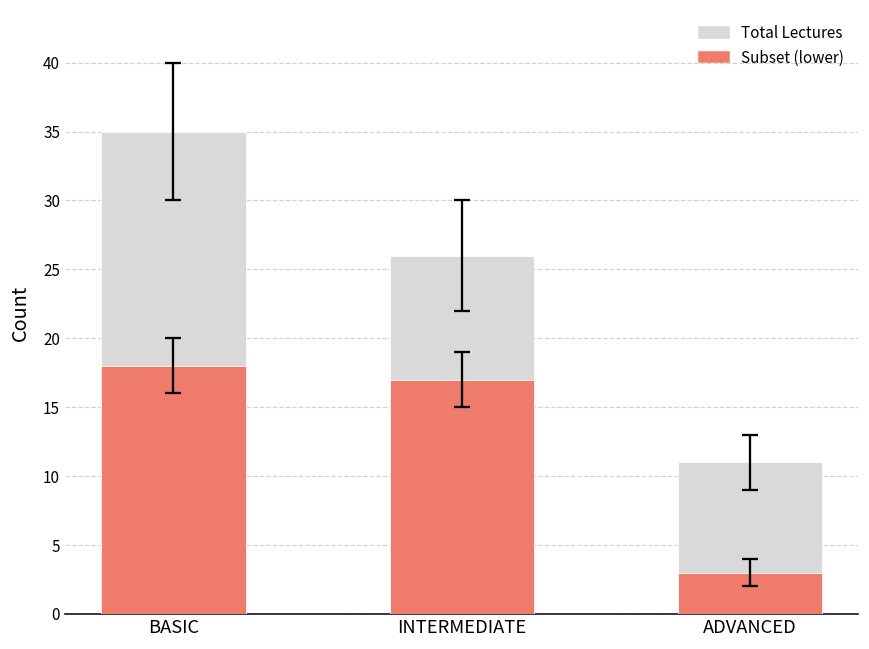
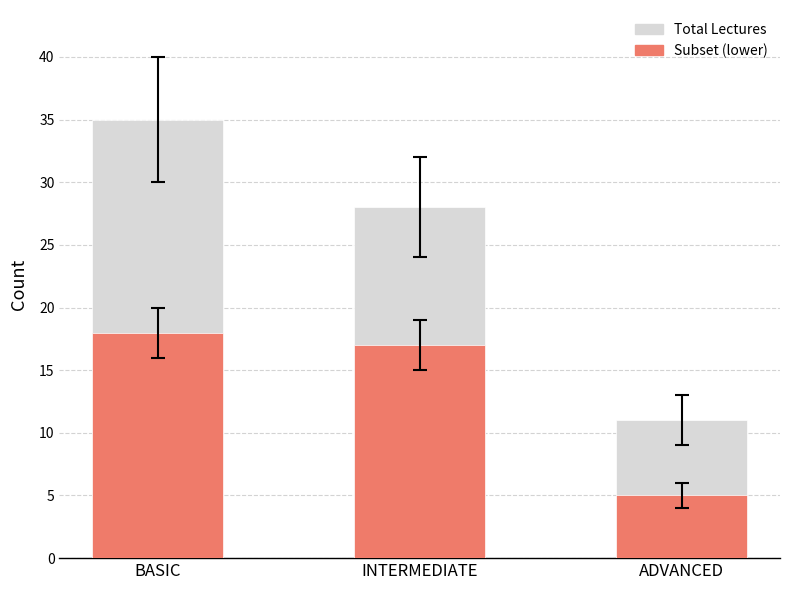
Total Lectures, INTERMEDIATE: 26 -> 28
Subset (lower), ADVANCED: 3 -> 5
